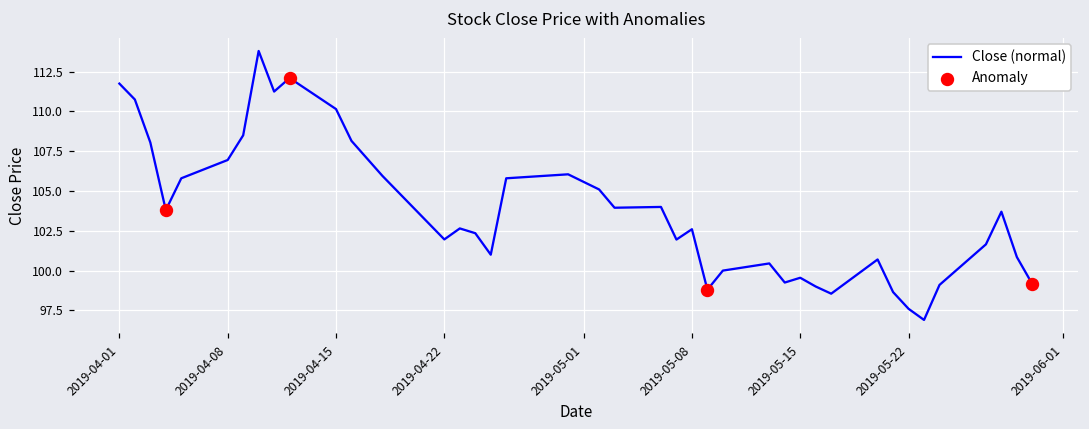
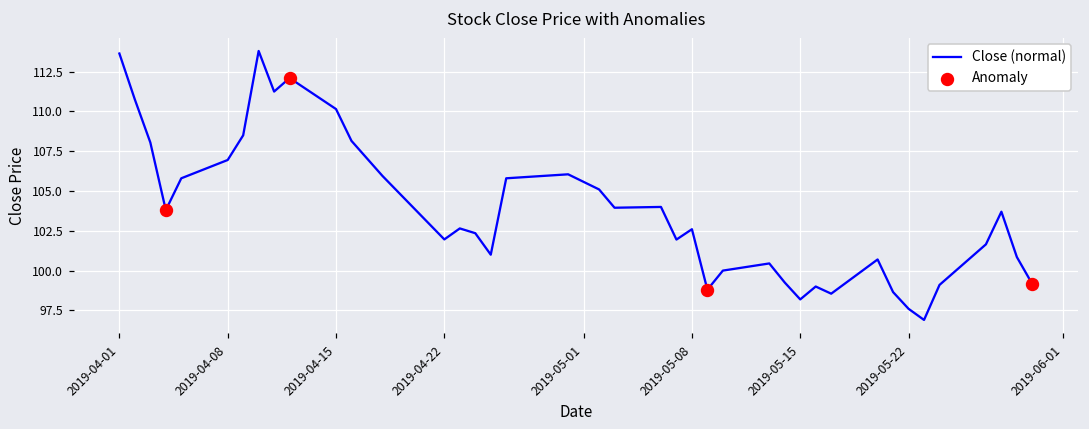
Close (normal), 2019-04-01: 111.8 -> 113.6
Close (normal), 2019-05-15: 99.6 -> 98.2
